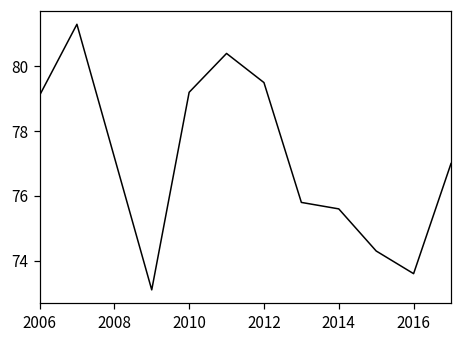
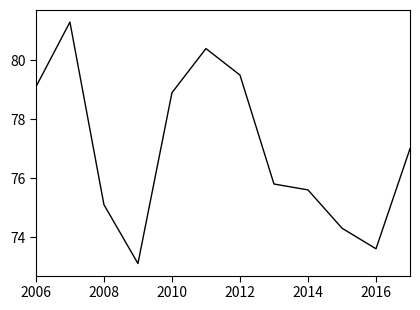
2008: 77.2 -> 75.1
2010: 79.2 -> 78.9
